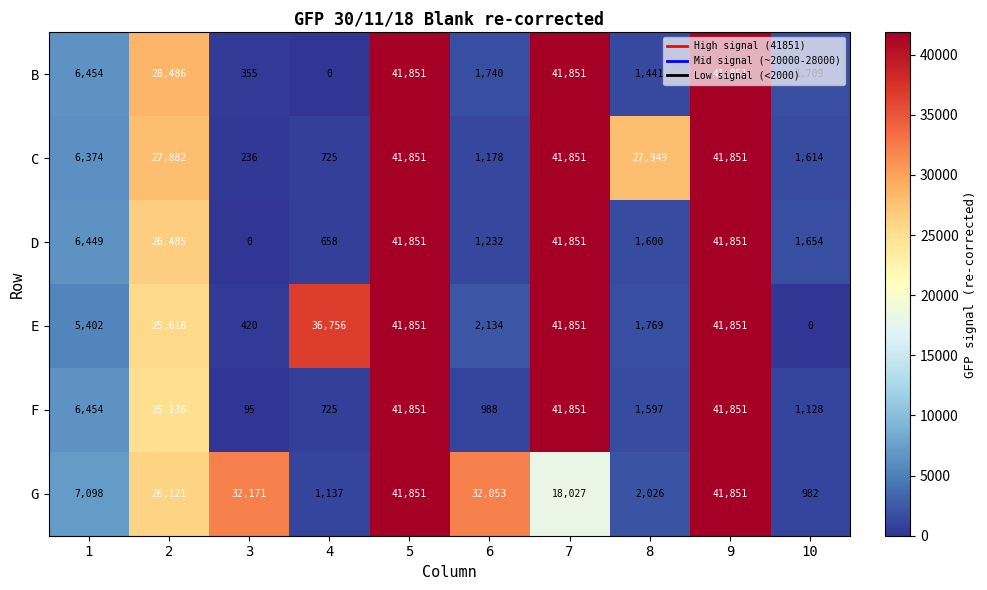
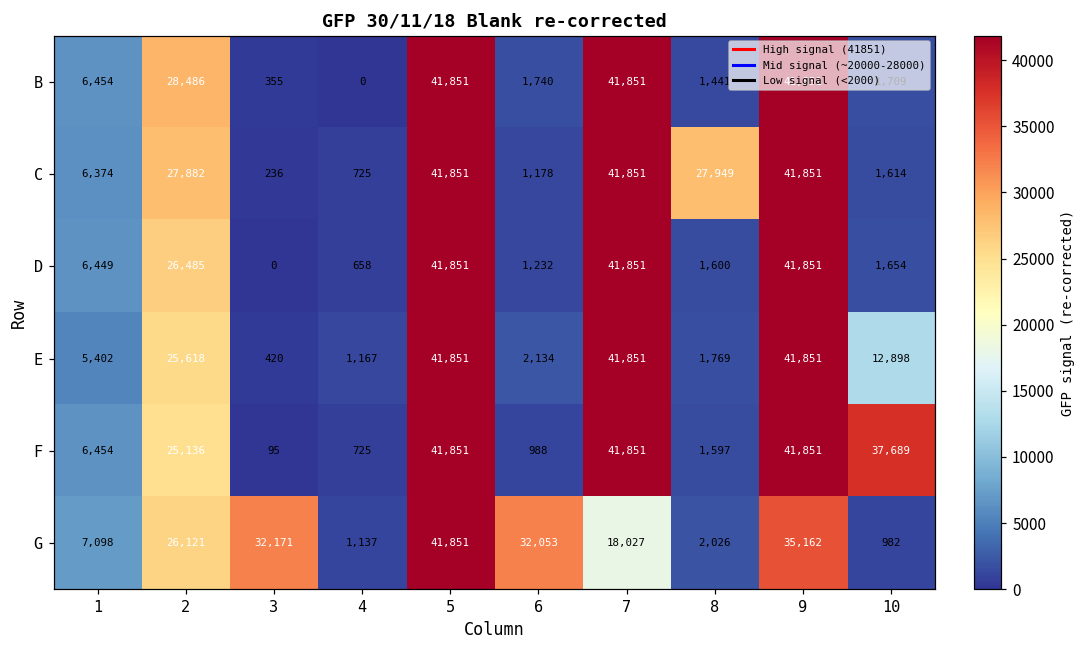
E, 4: 36,756 -> 1,167
E, 10: 0 -> 12,898
F, 10: 1,128 -> 37,689
G, 9: 41,851 -> 35,162
